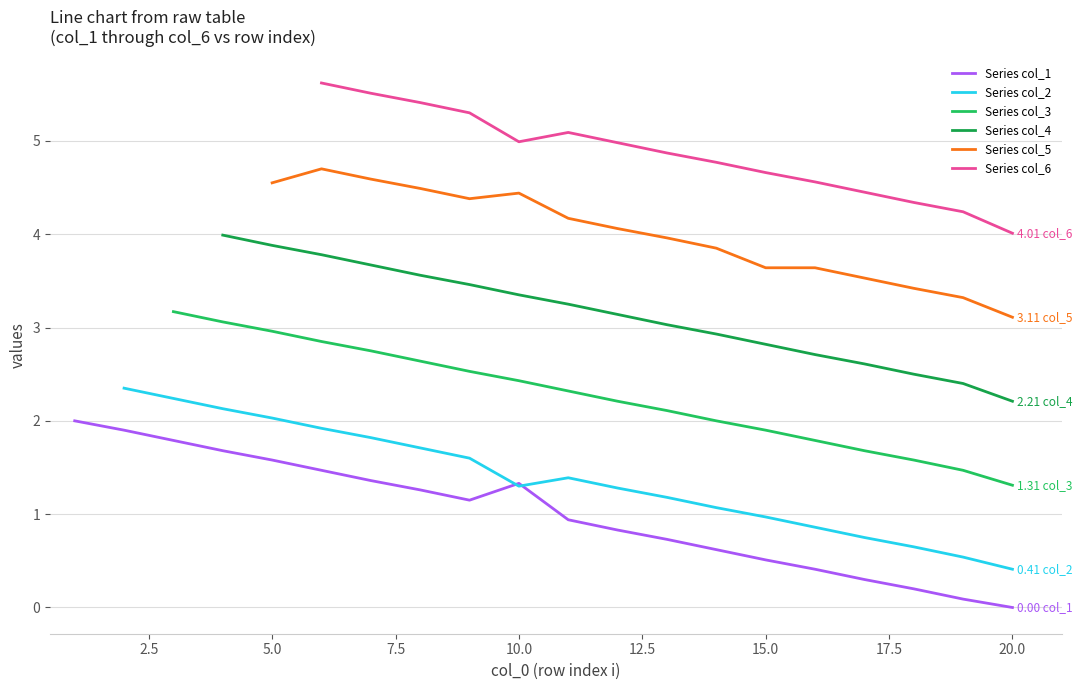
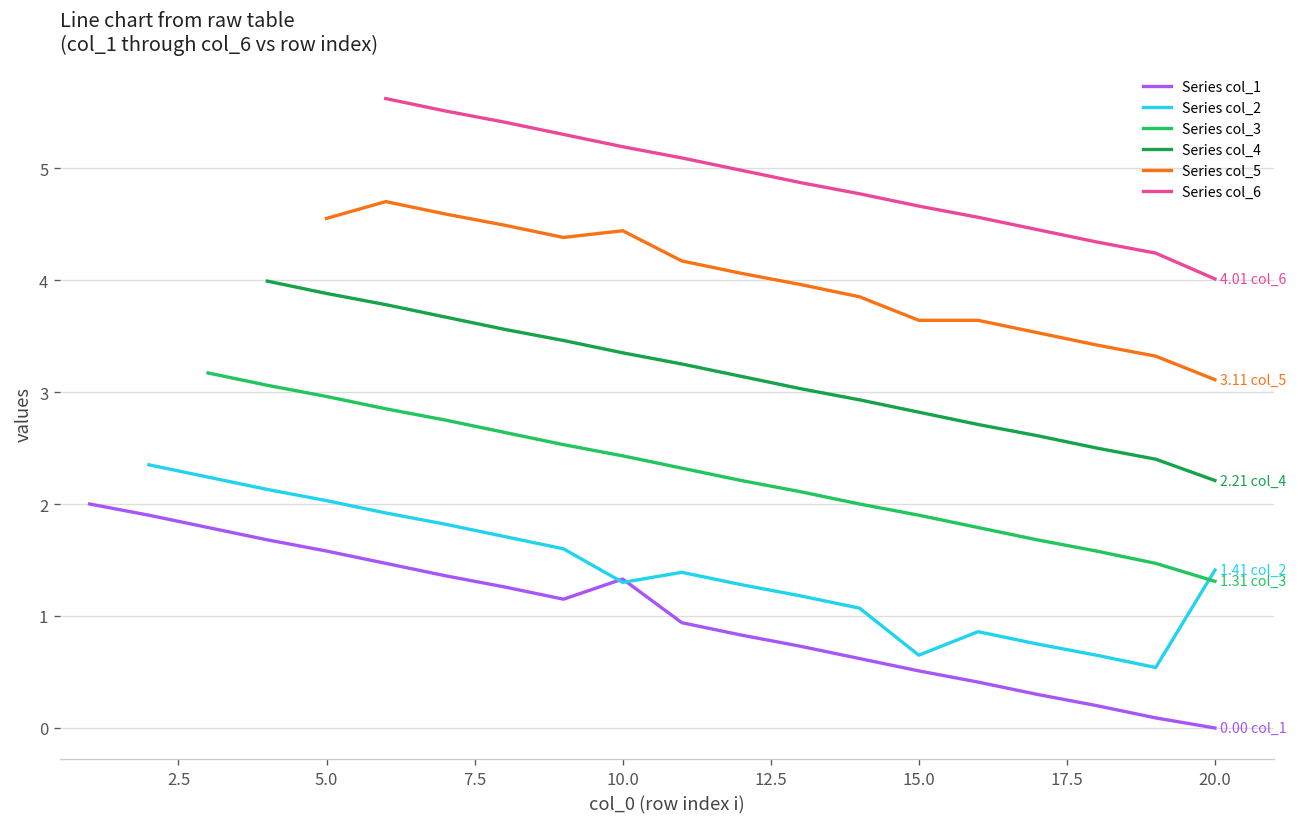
Series col_6, 10.0: 5.0 -> 5.2
Series col_2, 15.0: 1.0 -> 0.7
Series col_2, 20.0: 0.41 -> 1.41
